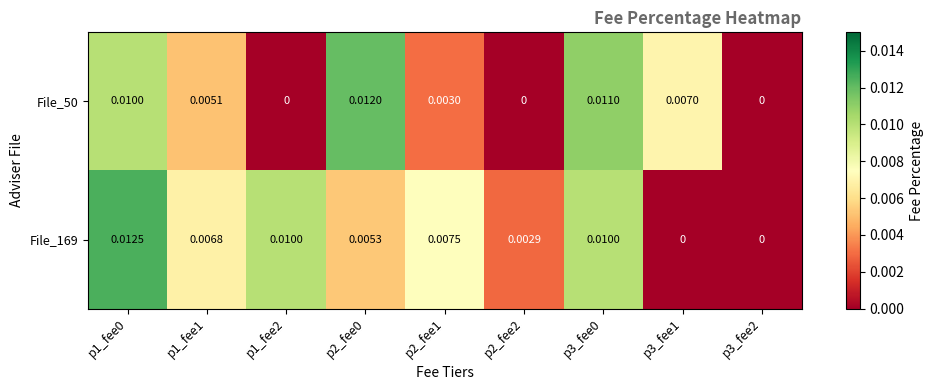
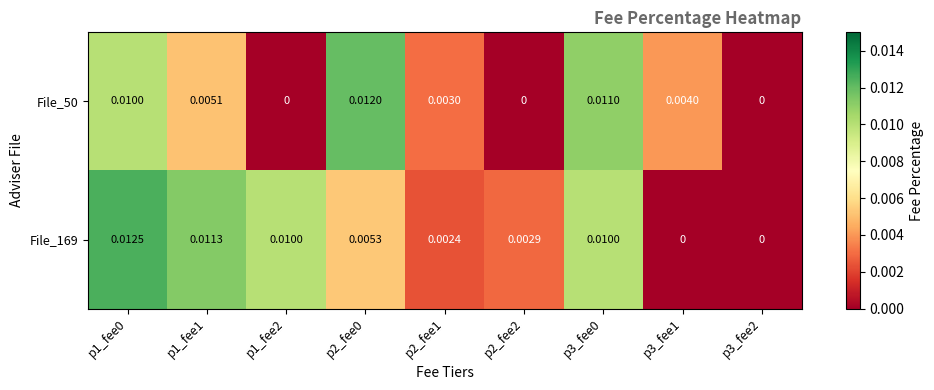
File_50, p3_fee1: 0.0070 -> 0.0040
File_169, p1_fee1: 0.0068 -> 0.0113
File_169, p2_fee1: 0.0075 -> 0.0024
